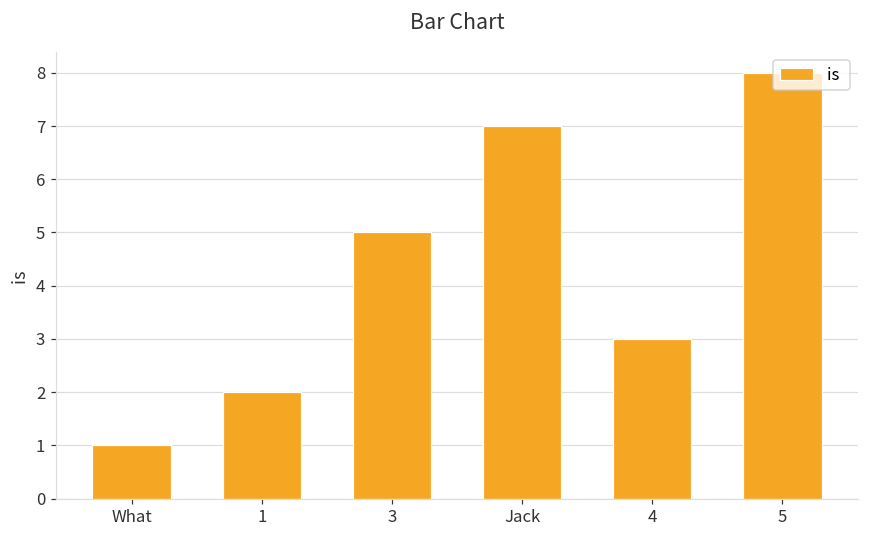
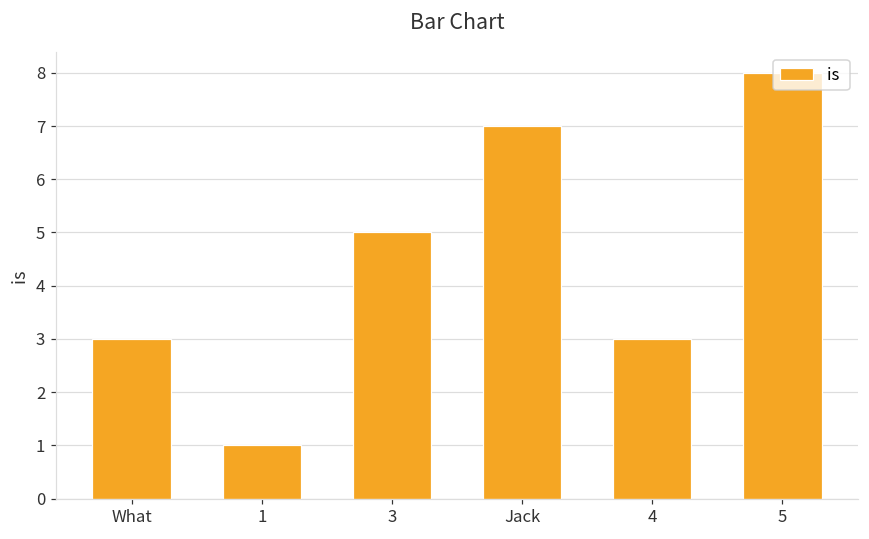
What: 1 -> 3
1: 2 -> 1
